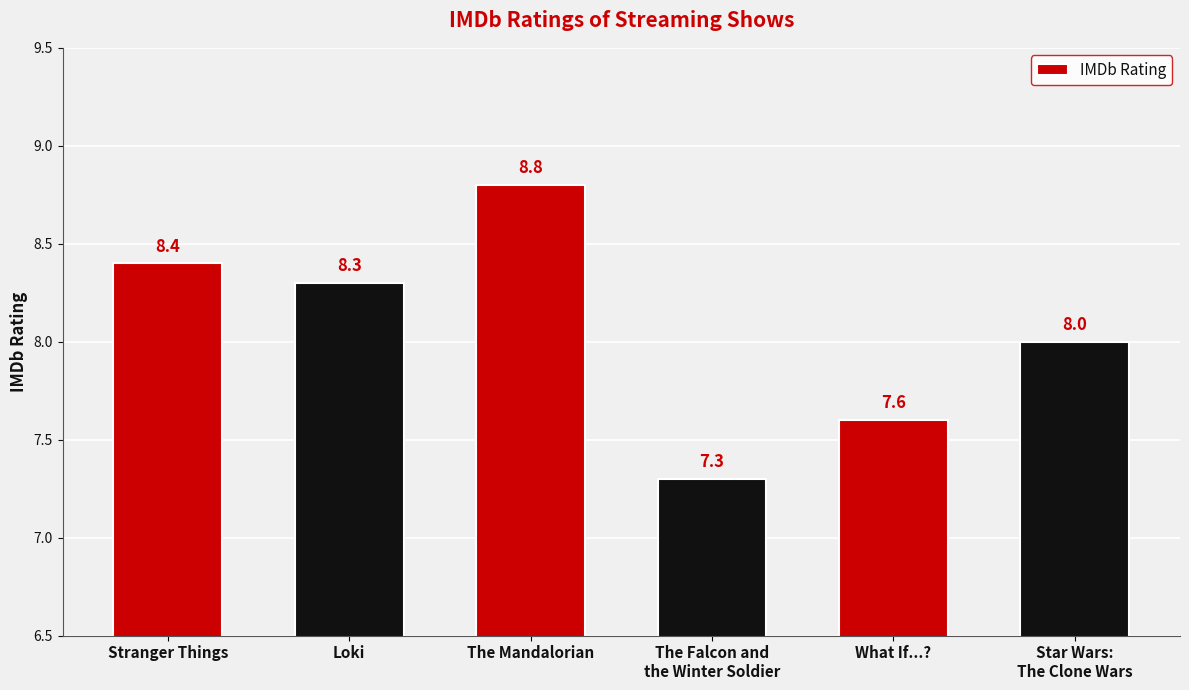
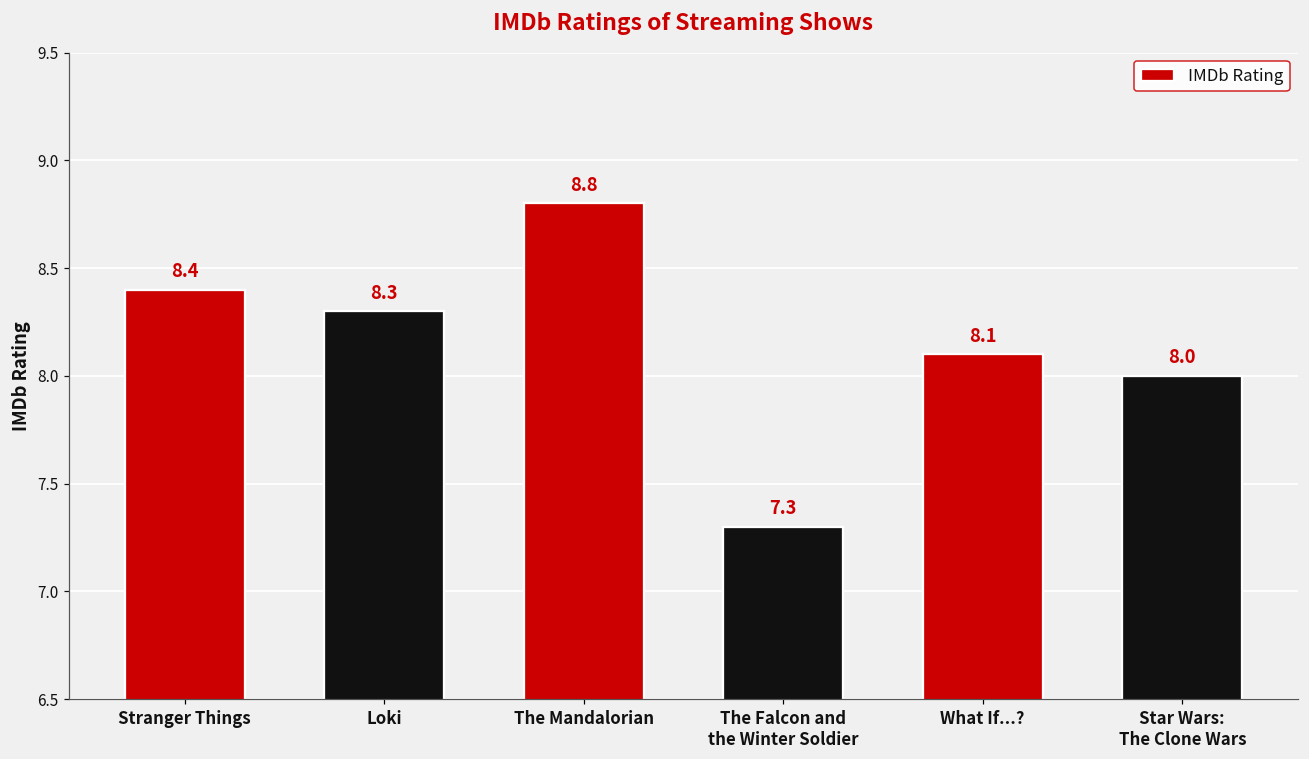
What If...?: 7.6 -> 8.1
